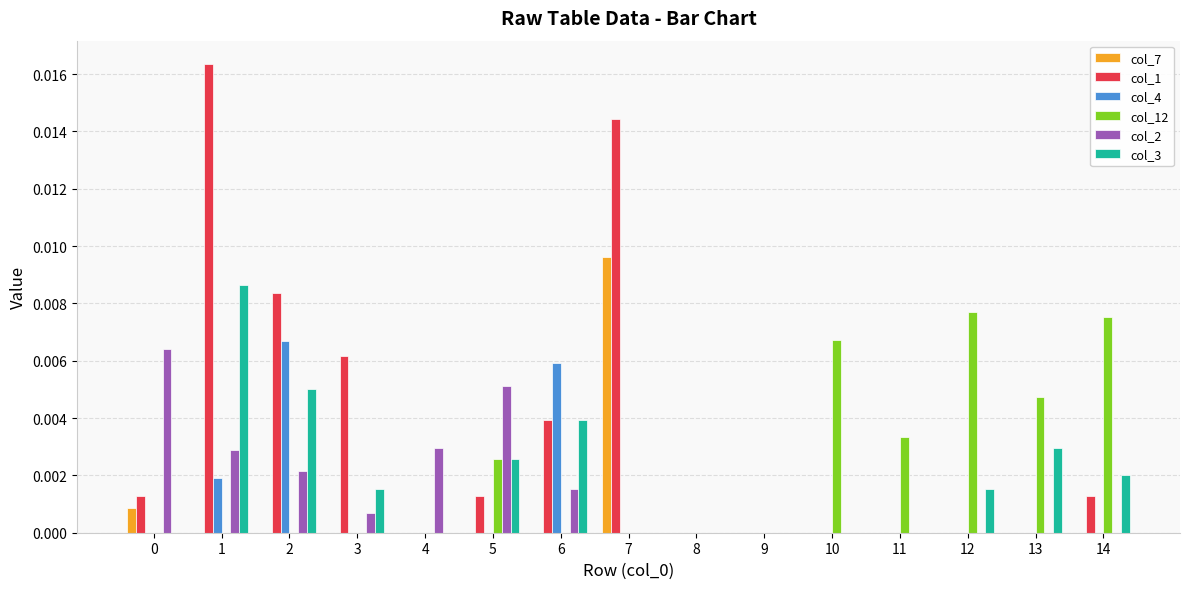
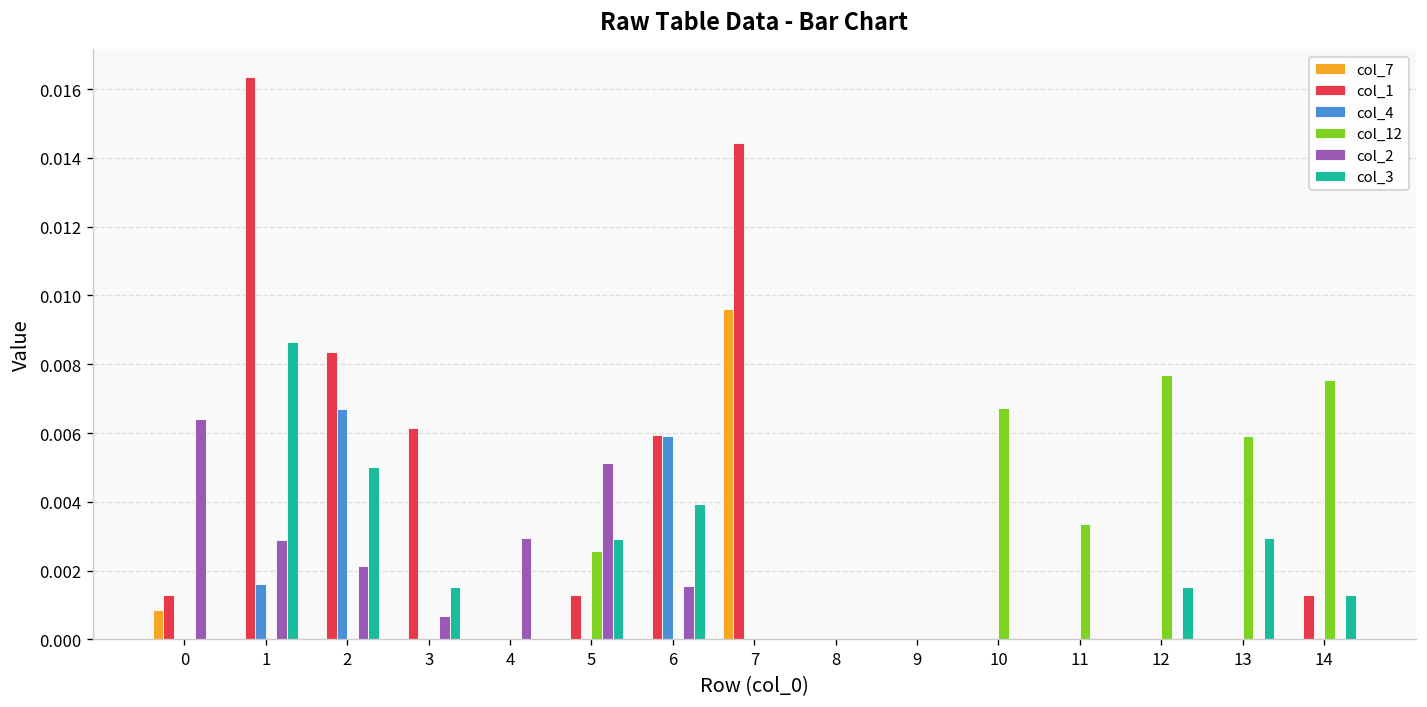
col_4, 1: 0.0019 -> 0.0016
col_3, 5: 0.0026 -> 0.0029
col_1, 6: 0.0039 -> 0.0059
col_12, 13: 0.0047 -> 0.0059
col_3, 14: 0.0020 -> 0.0013
